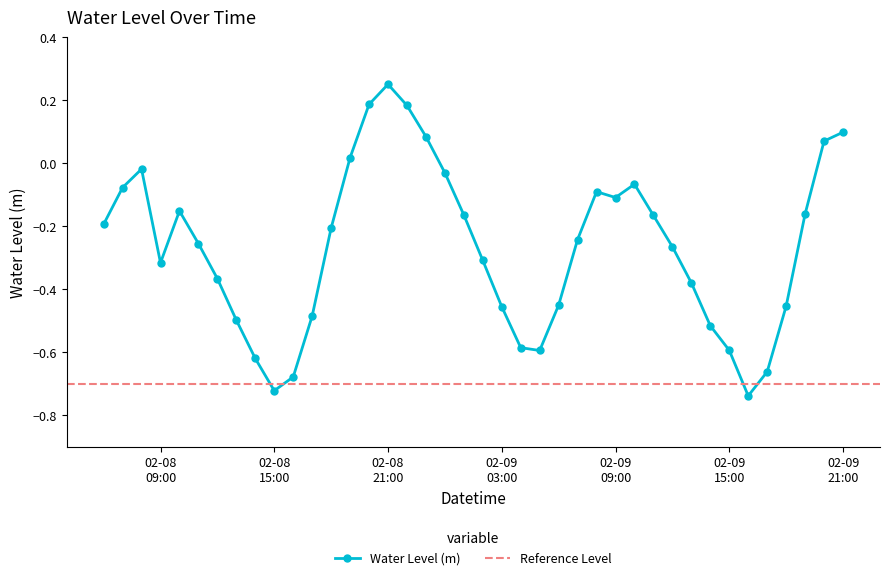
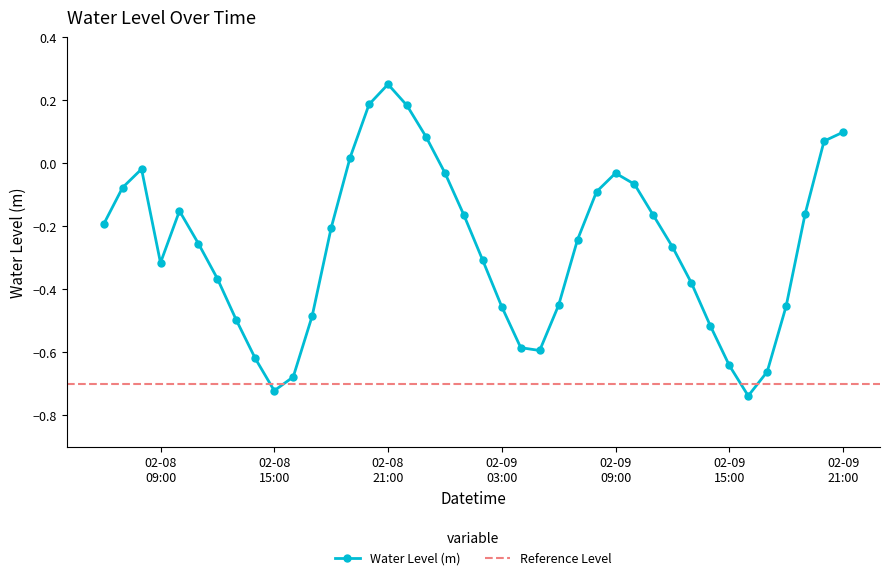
02-09 09:00: -0.11 -> -0.03
02-09 15:00: -0.59 -> -0.64
